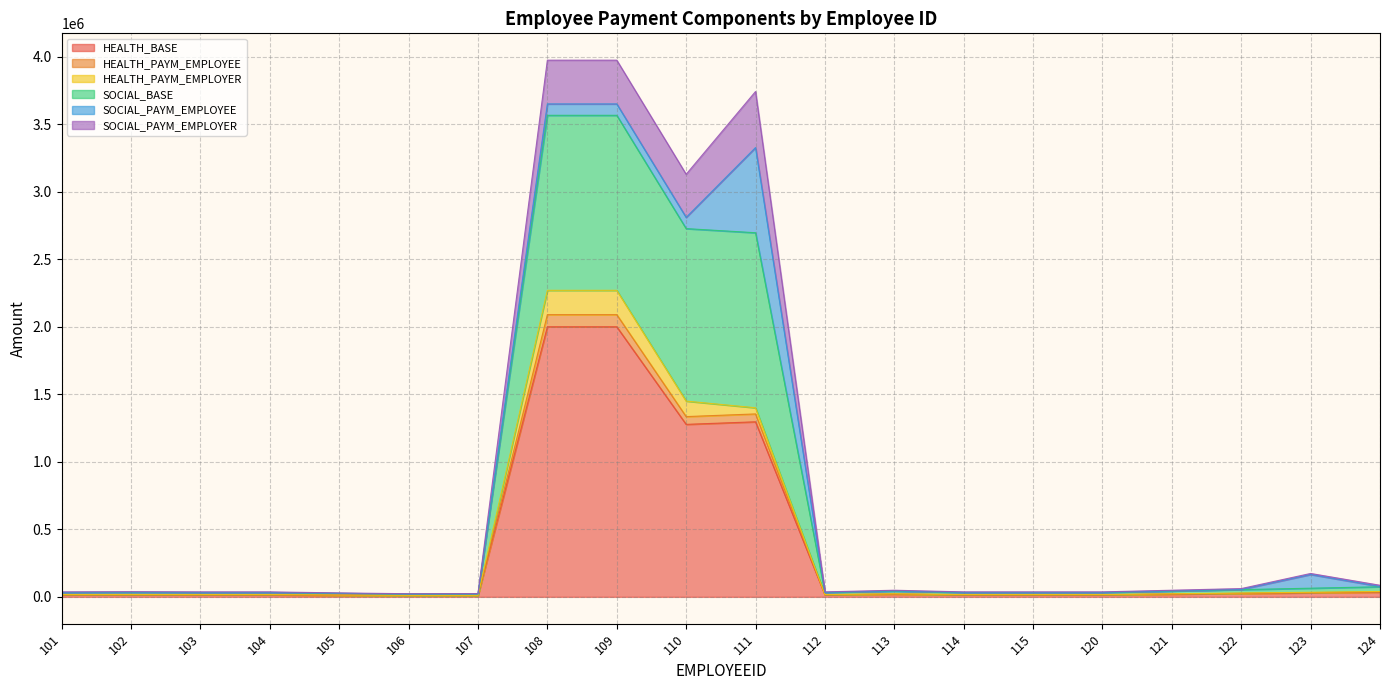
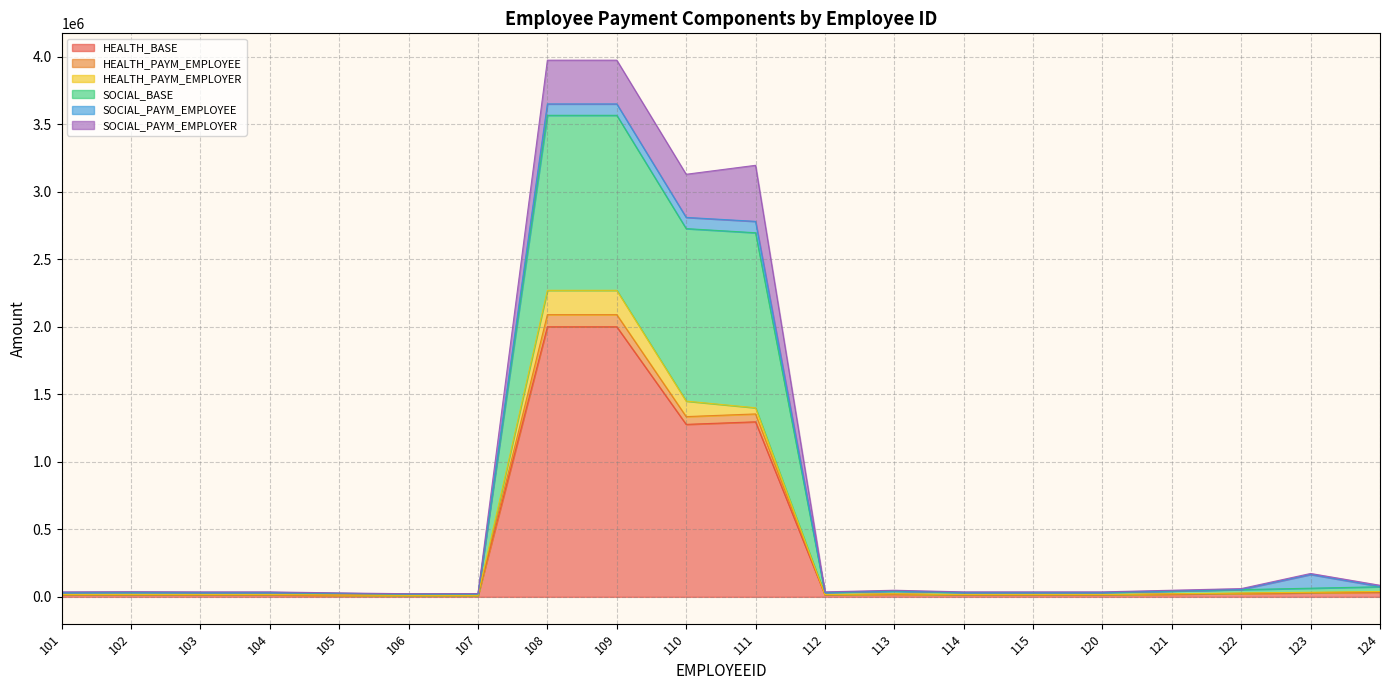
SOCIAL_PAYM_EMPLOYEE, 111: 630000 -> 80000
